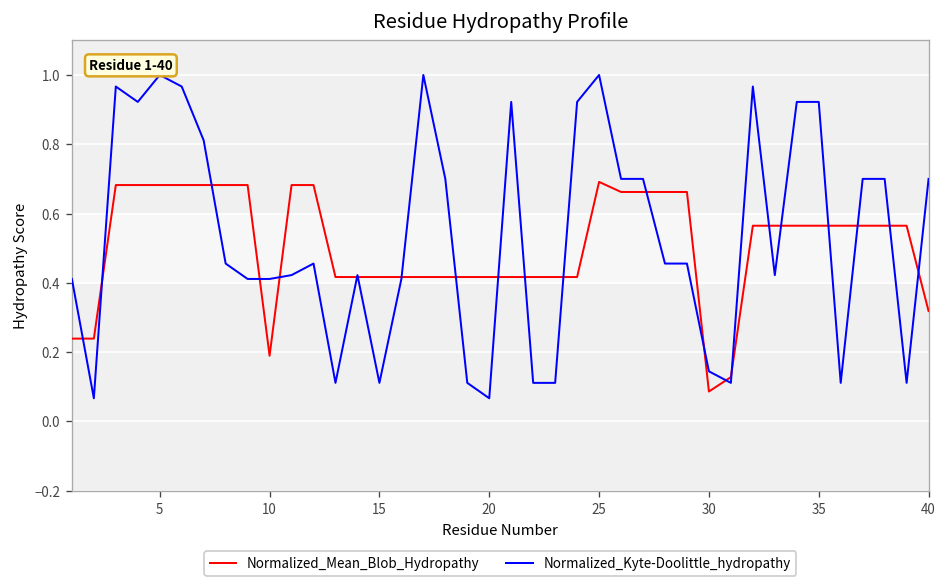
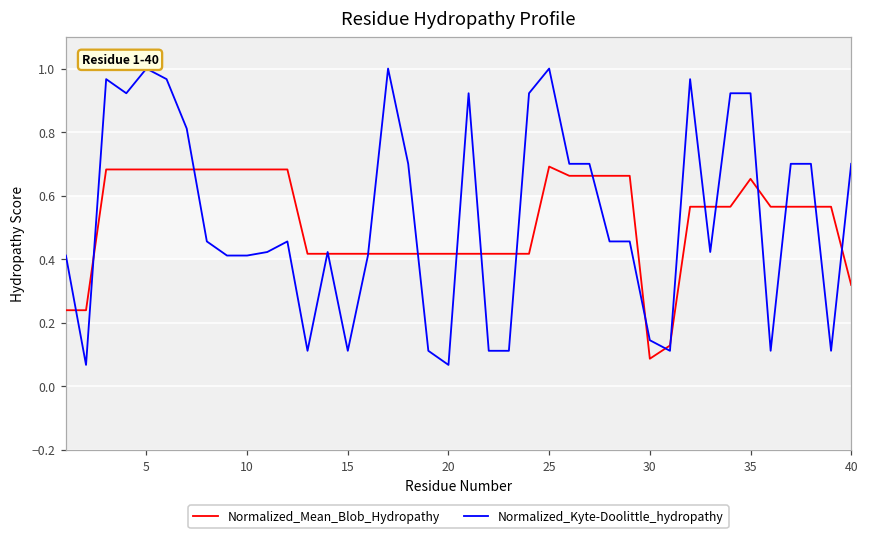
Normalized_Mean_Blob_Hydropathy, 10: 0.19 -> 0.68
Normalized_Mean_Blob_Hydropathy, 35: 0.56 -> 0.65
